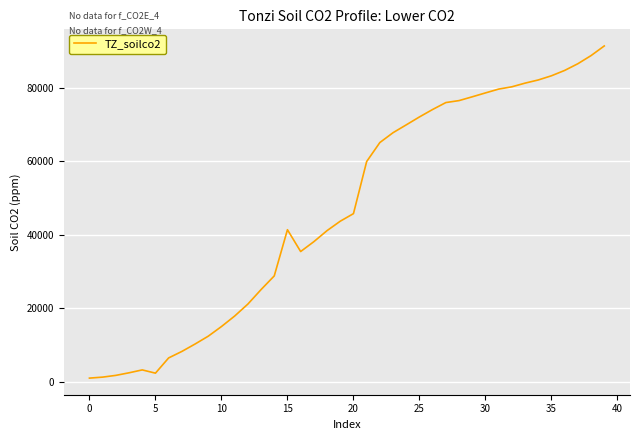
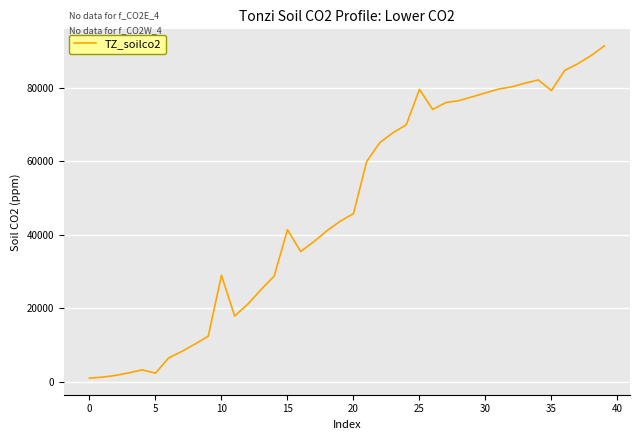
10: 15000 -> 29000
25: 72000 -> 80000
35: 83000 -> 79000
